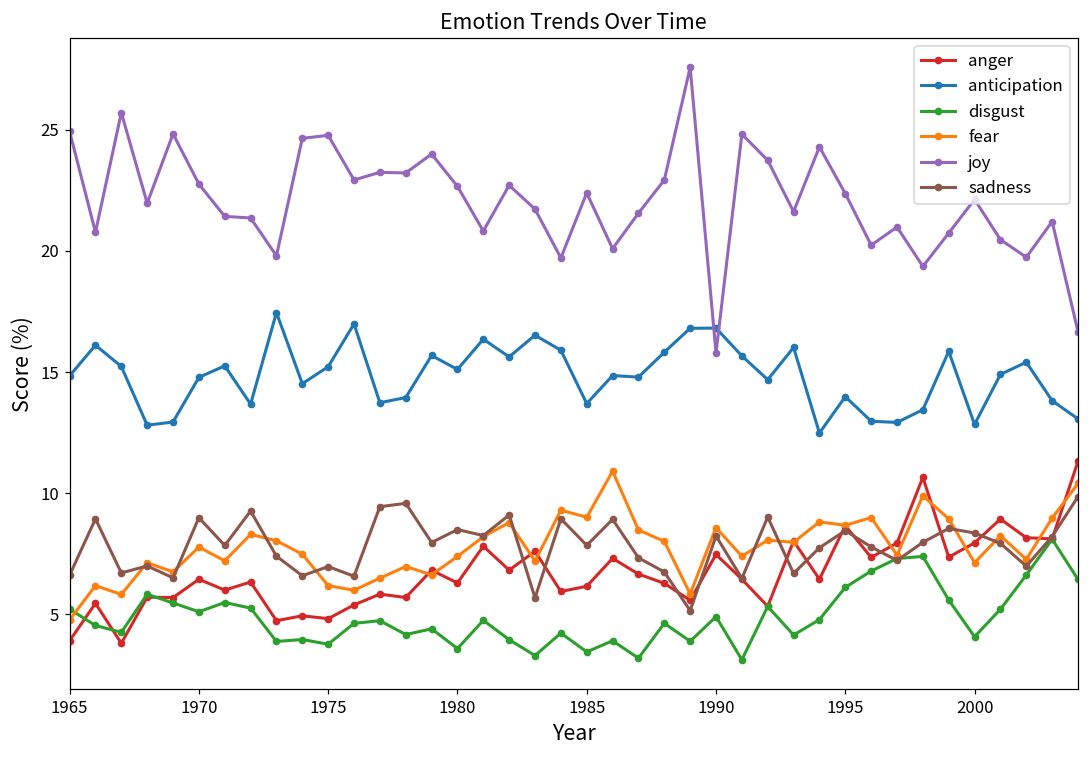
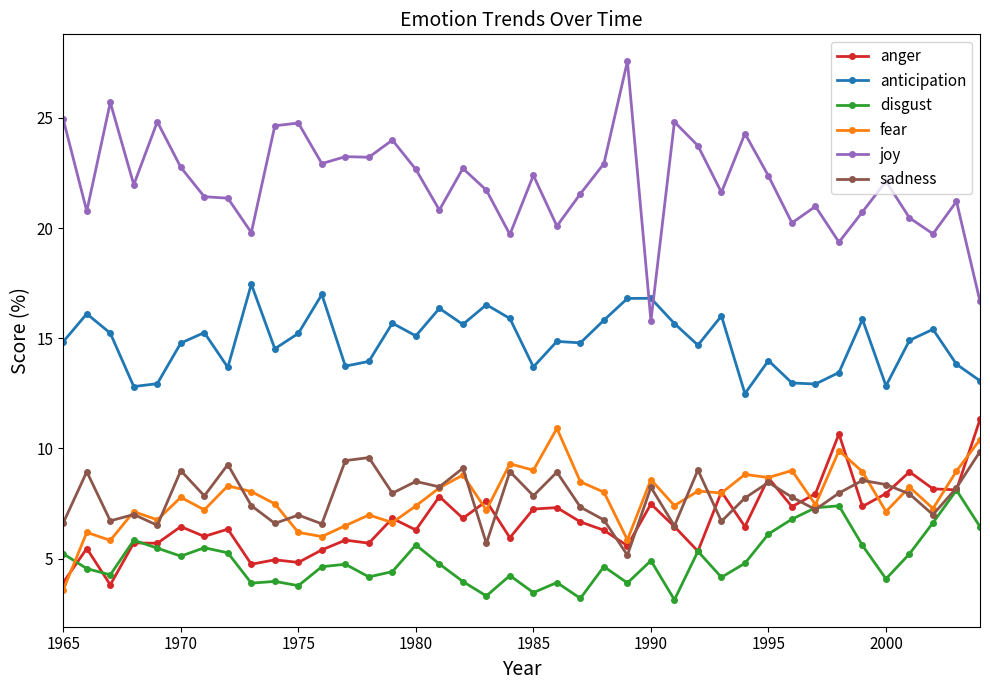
fear, 1965: 4.8 -> 3.6
disgust, 1980: 3.6 -> 5.6
anger, 1985: 6.2 -> 7.2
